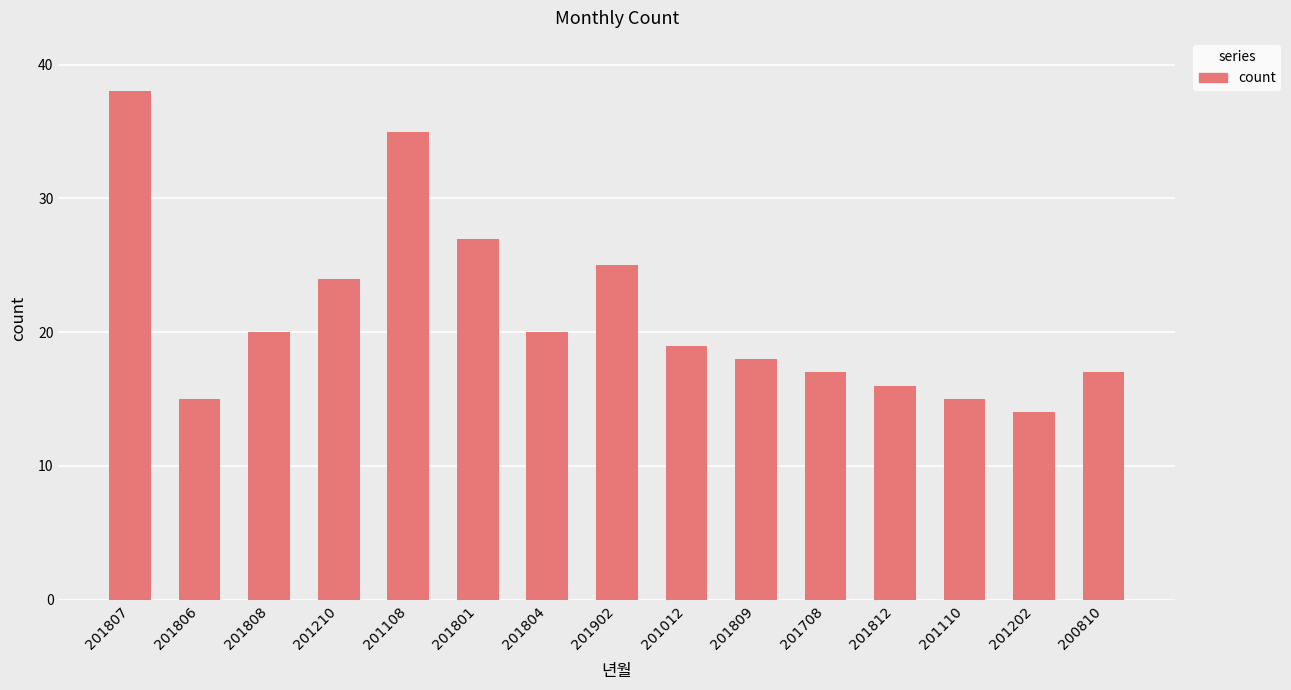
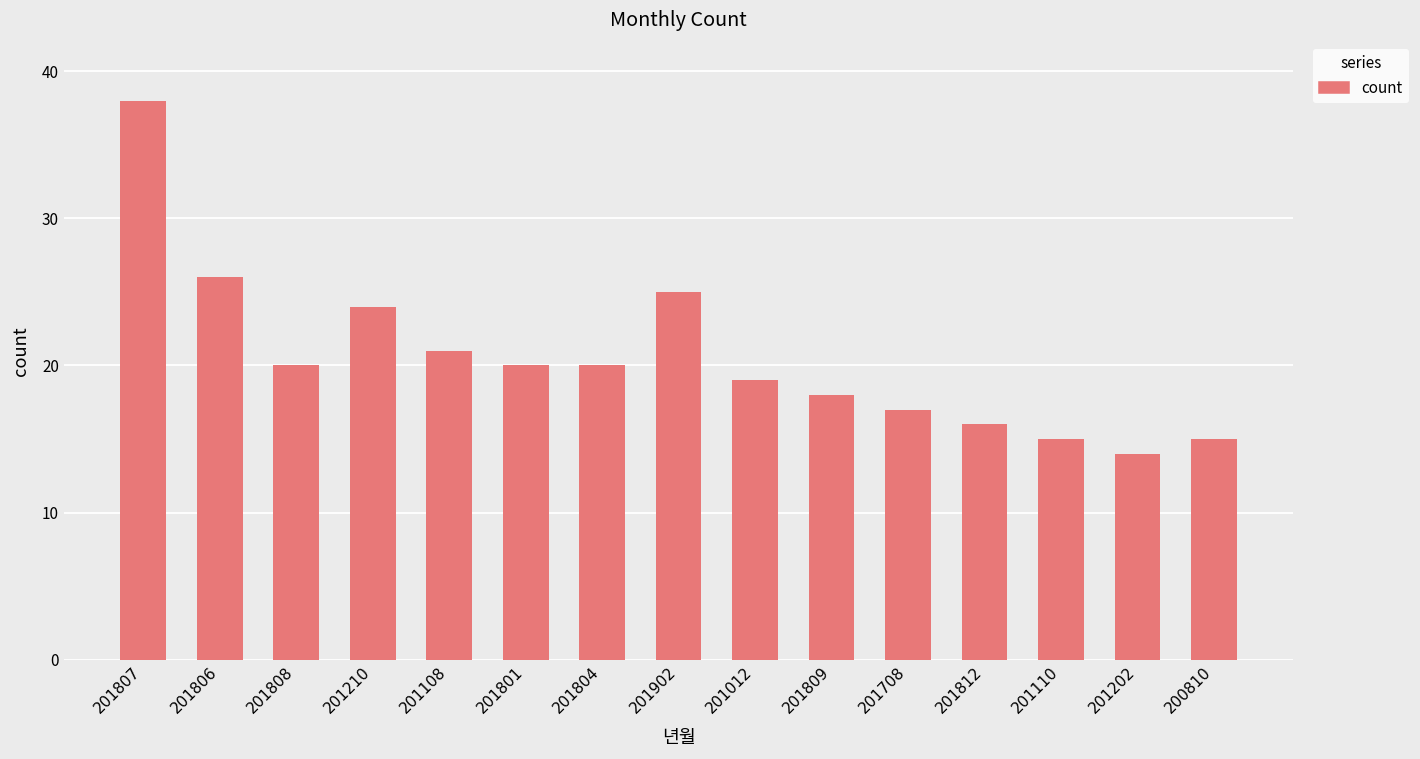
201806: 15 -> 26
201108: 35 -> 21
201801: 27 -> 20
200810: 17 -> 15
